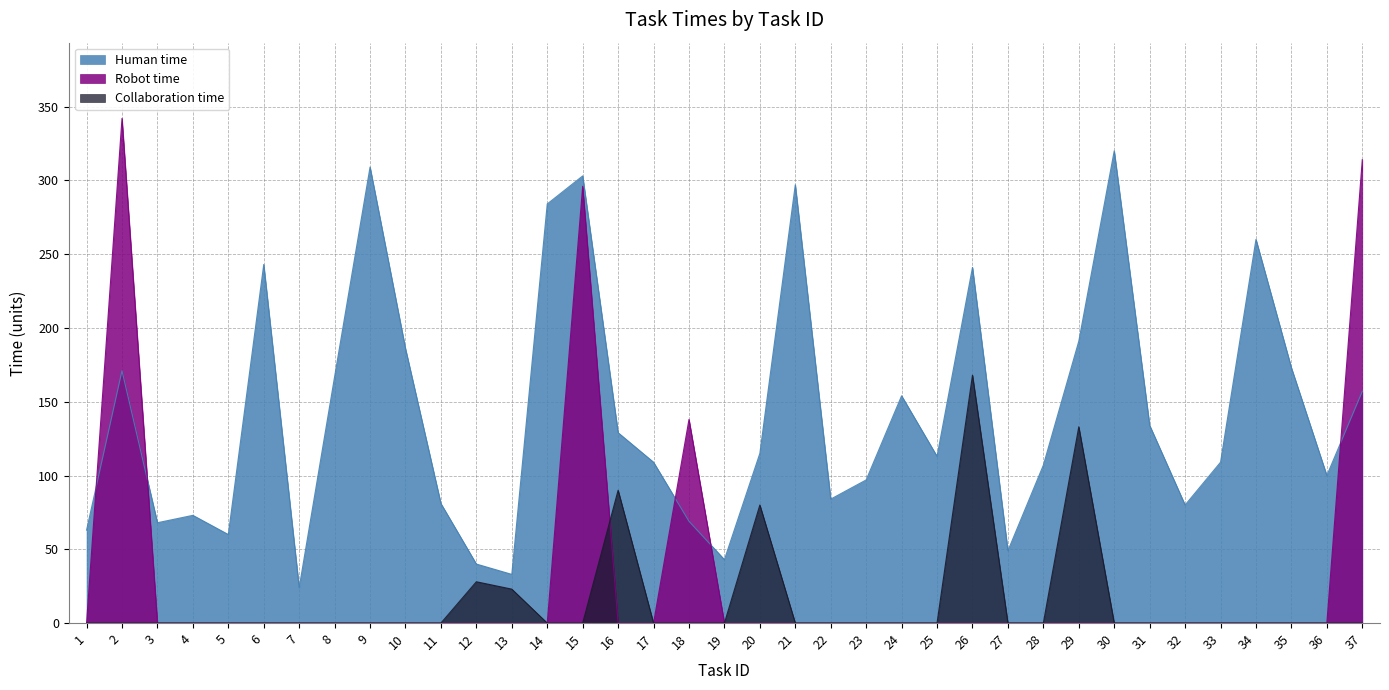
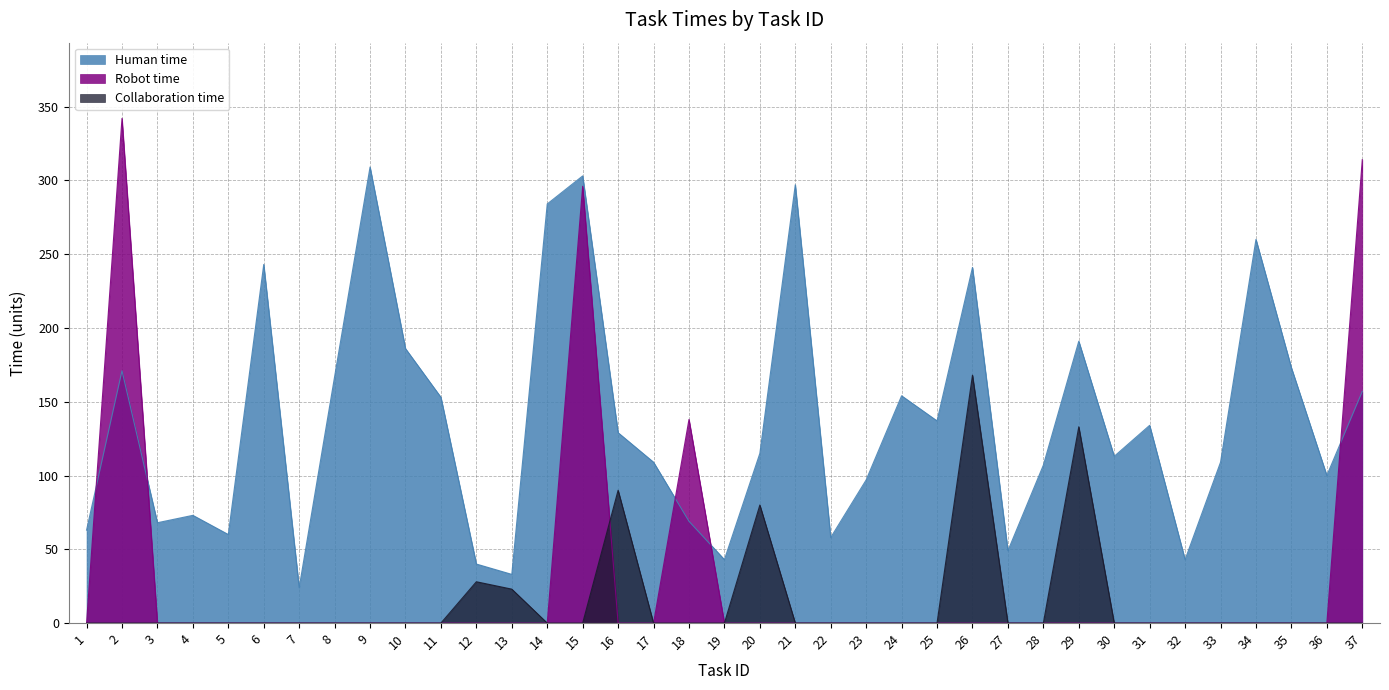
Human time, 11: 81 -> 153
Human time, 22: 84 -> 58
Human time, 25: 113 -> 137
Human time, 30: 320 -> 113
Human time, 32: 80 -> 43
